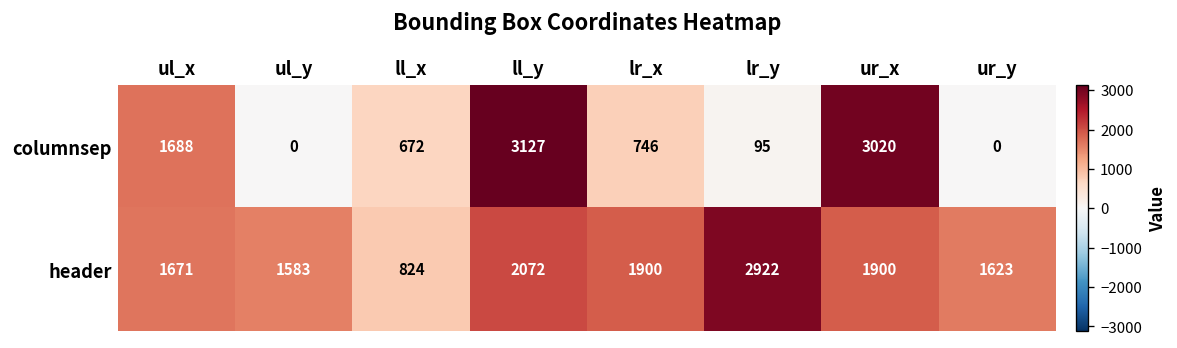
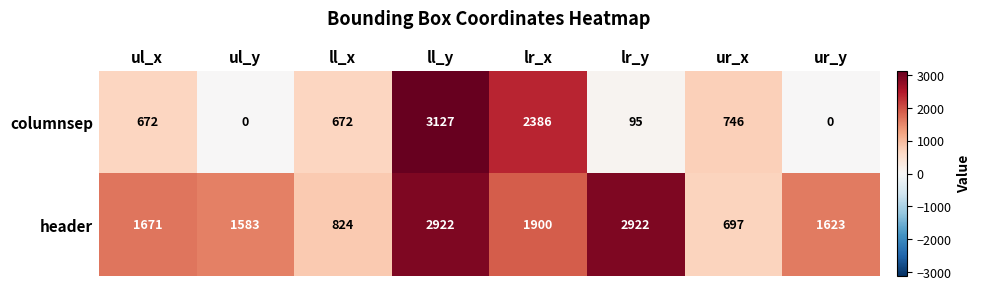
columnsep, ul_x: 1688 -> 672
columnsep, lr_x: 746 -> 2386
columnsep, ur_x: 3020 -> 746
header, ll_y: 2072 -> 2922
header, ur_x: 1900 -> 697
